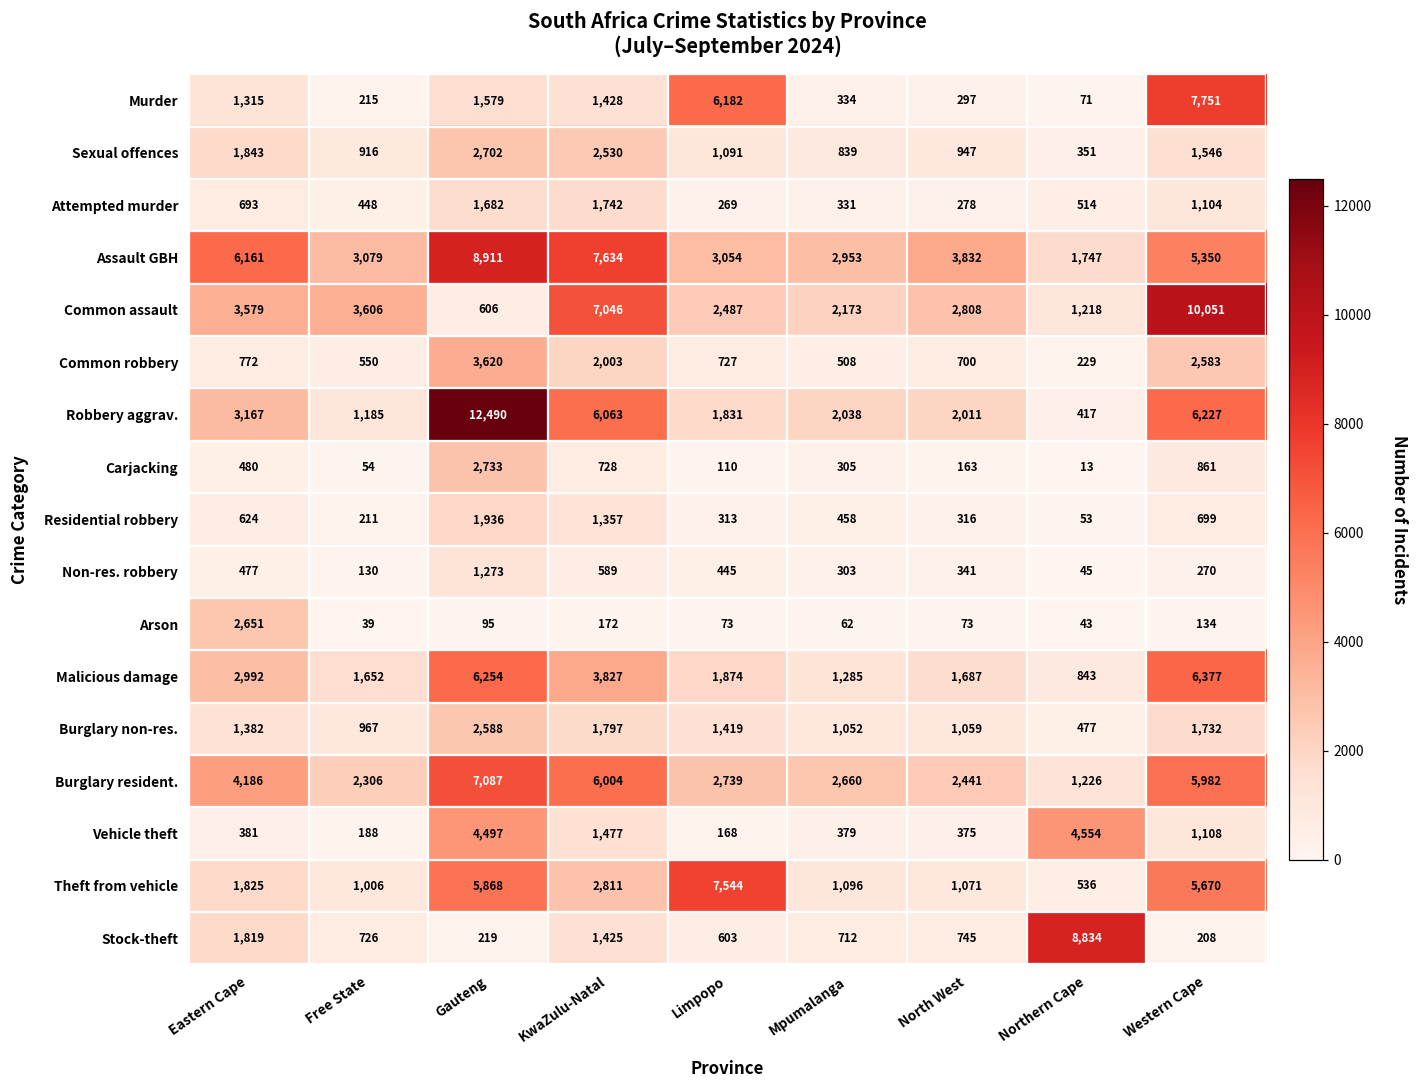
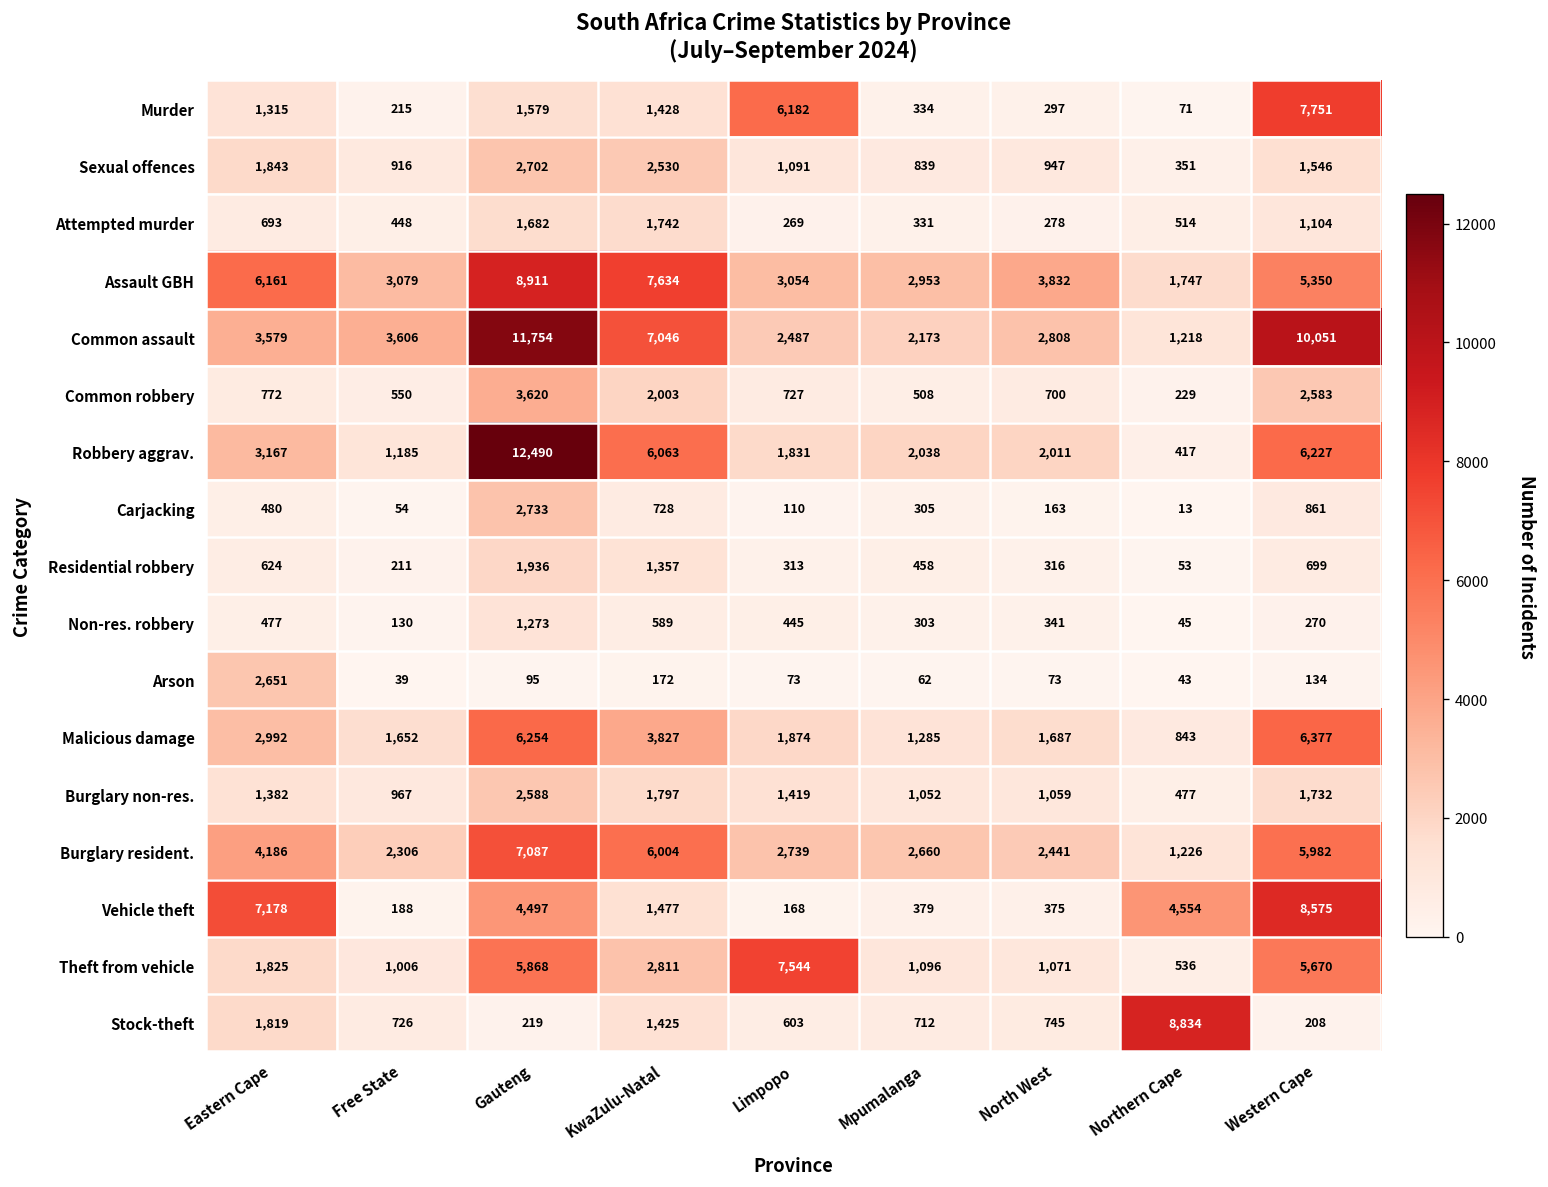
Common assault, Gauteng: 606 -> 11,754
Vehicle theft, Eastern Cape: 381 -> 7,178
Vehicle theft, Western Cape: 1,108 -> 8,575
